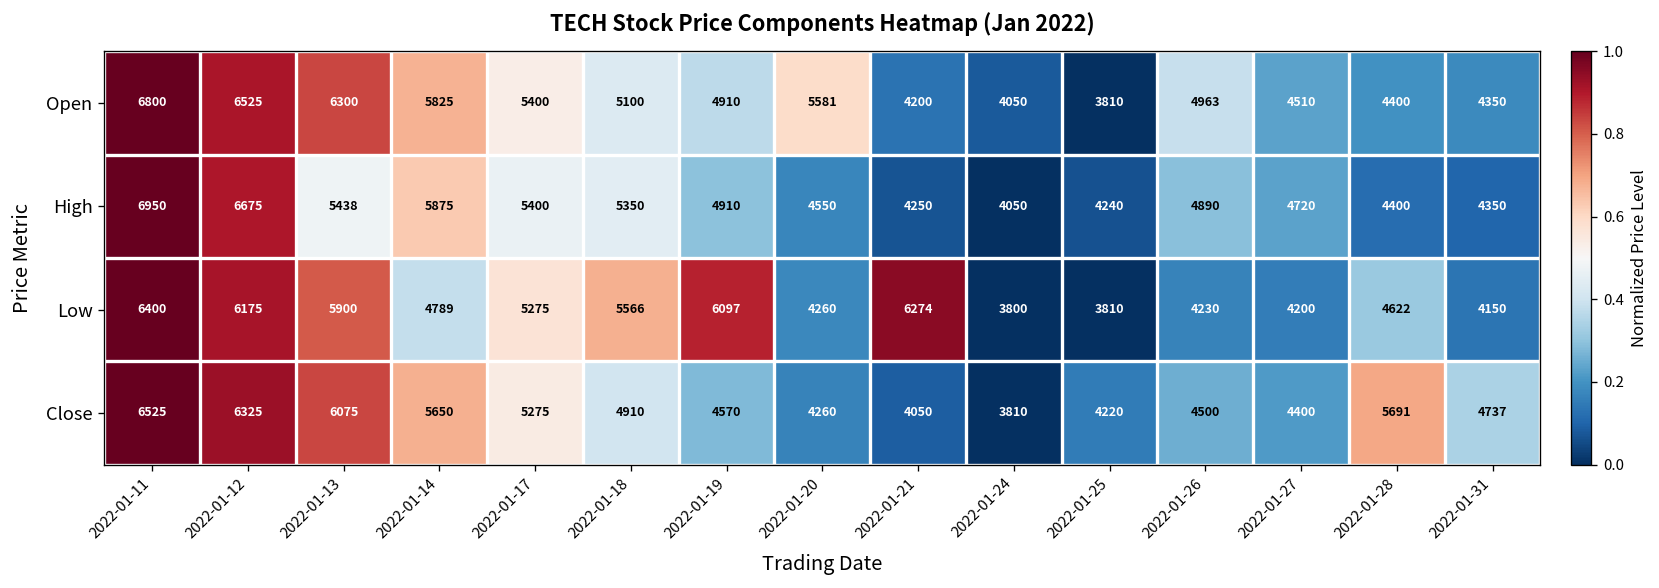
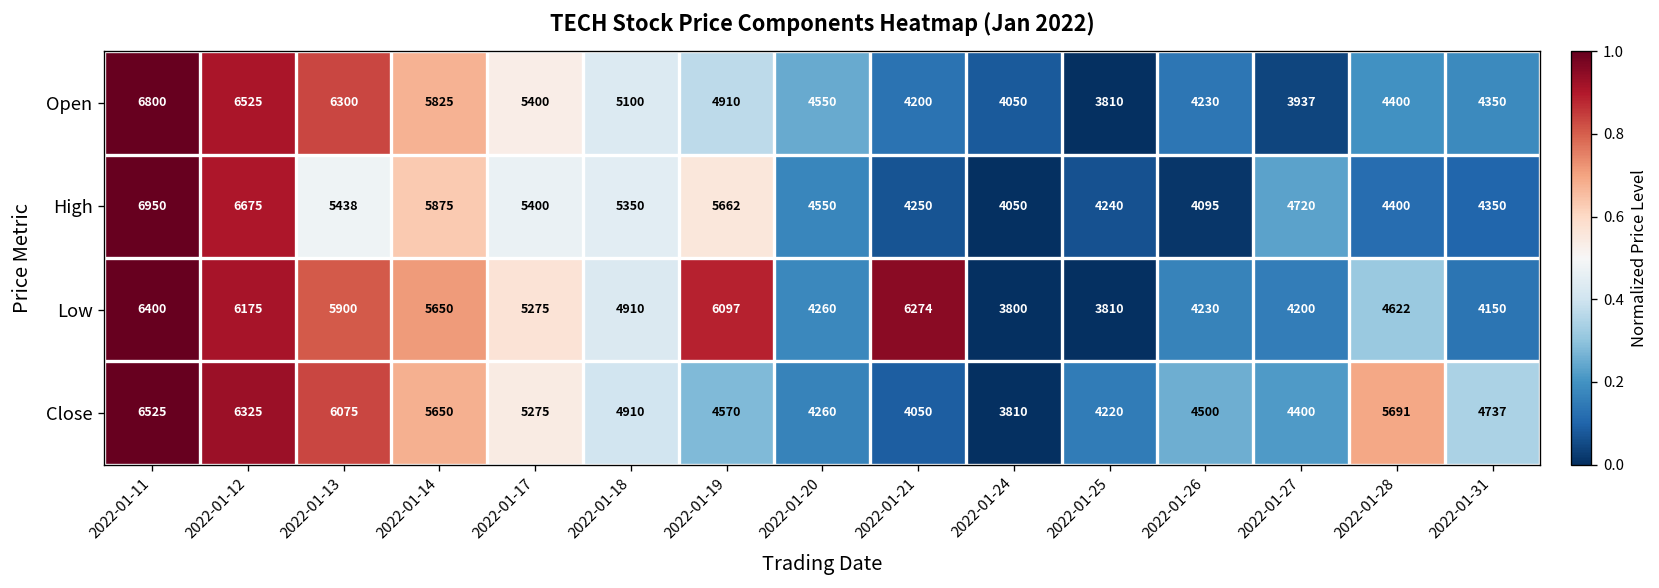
Open, 2022-01-20: 5581 -> 4550
Open, 2022-01-26: 4963 -> 4230
Open, 2022-01-27: 4510 -> 3937
High, 2022-01-19: 4910 -> 5662
High, 2022-01-26: 4890 -> 4095
Low, 2022-01-14: 4789 -> 5650
Low, 2022-01-18: 5566 -> 4910
